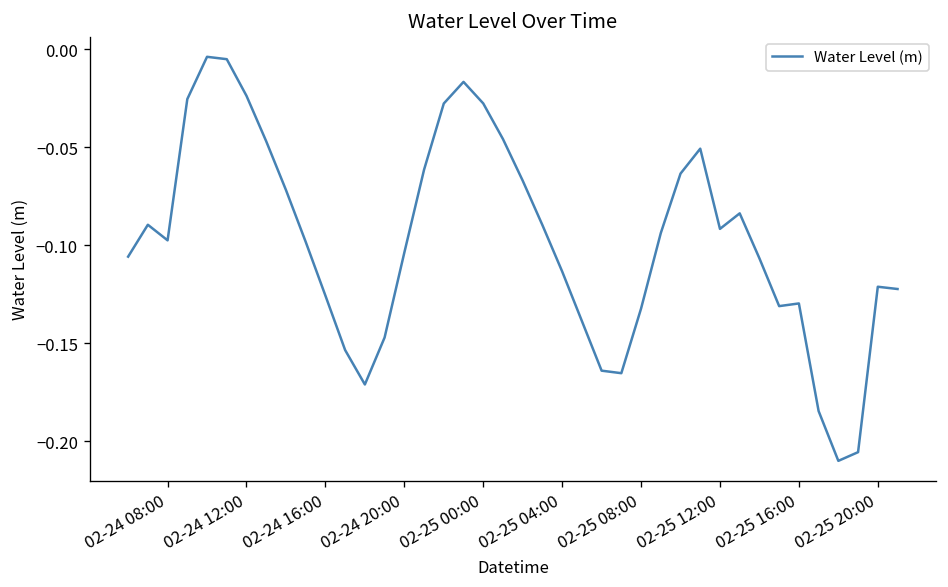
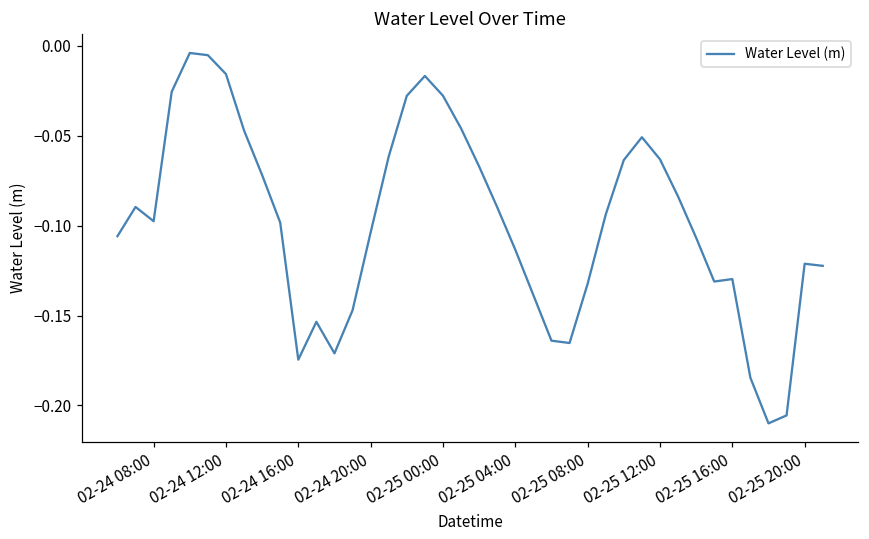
02-24 12:00: -0.024 -> -0.016
02-24 16:00: -0.126 -> -0.175
02-25 12:00: -0.092 -> -0.063
